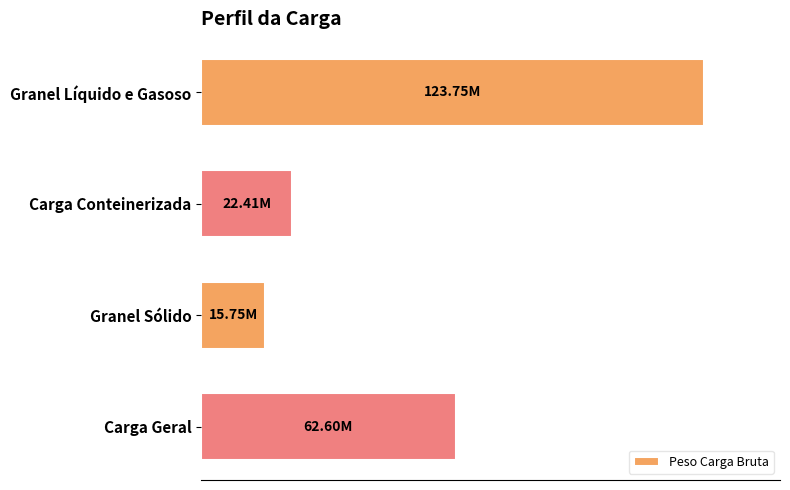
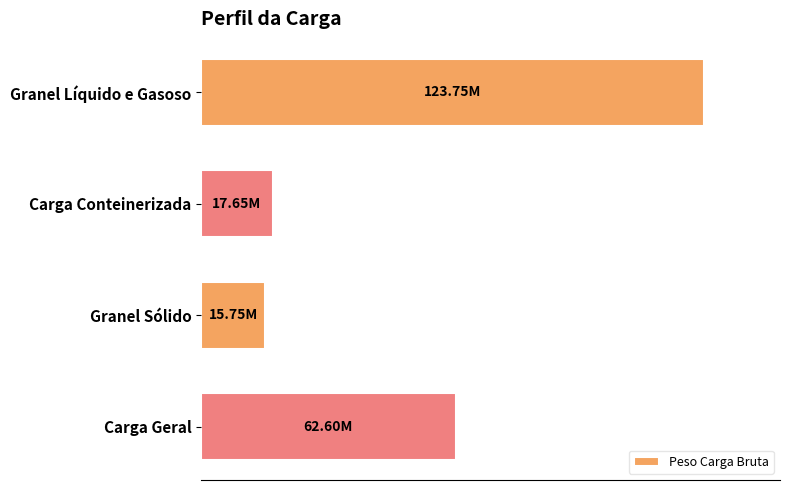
Carga Conteinerizada: 22.41M -> 17.65M
